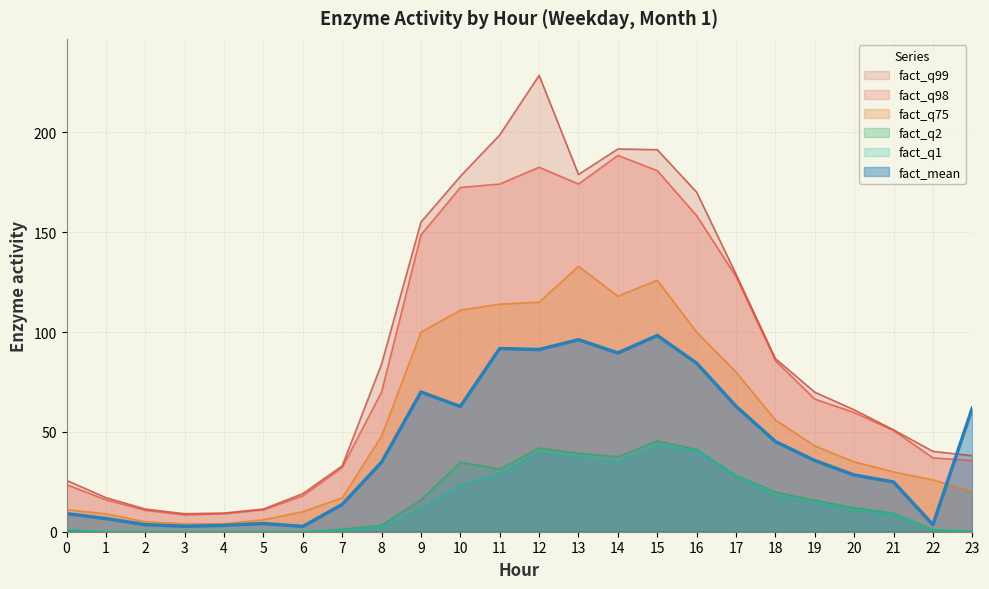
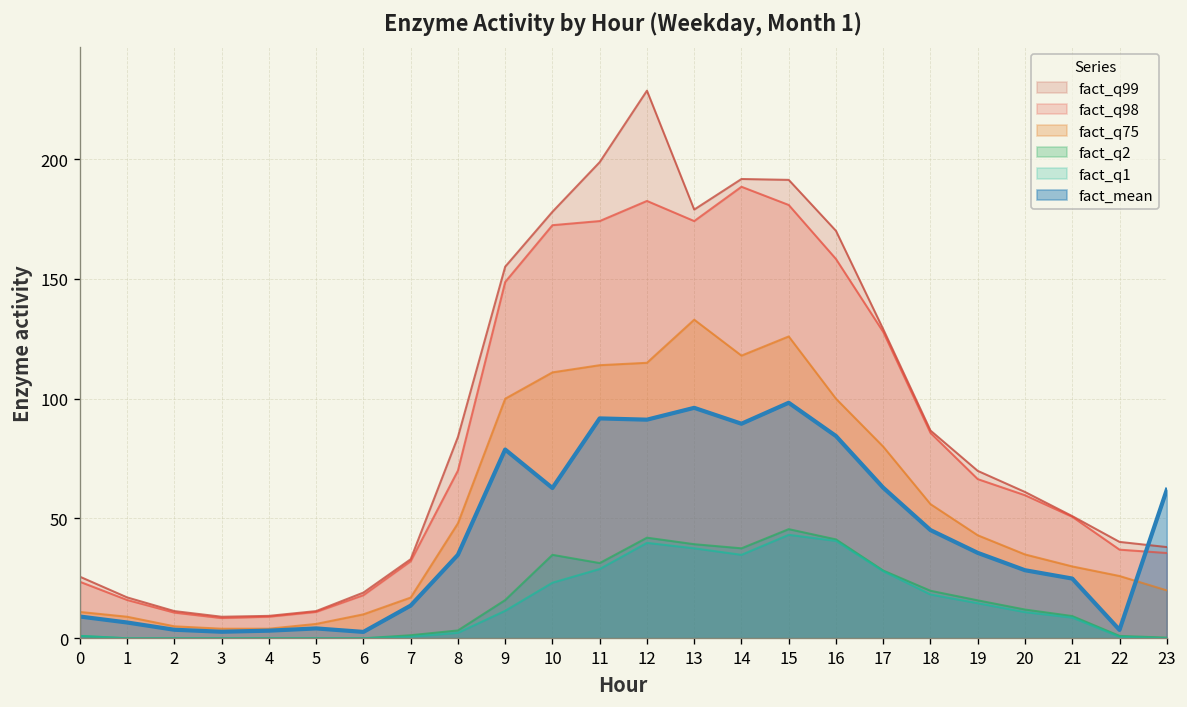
fact_mean, 9: 70 -> 79
